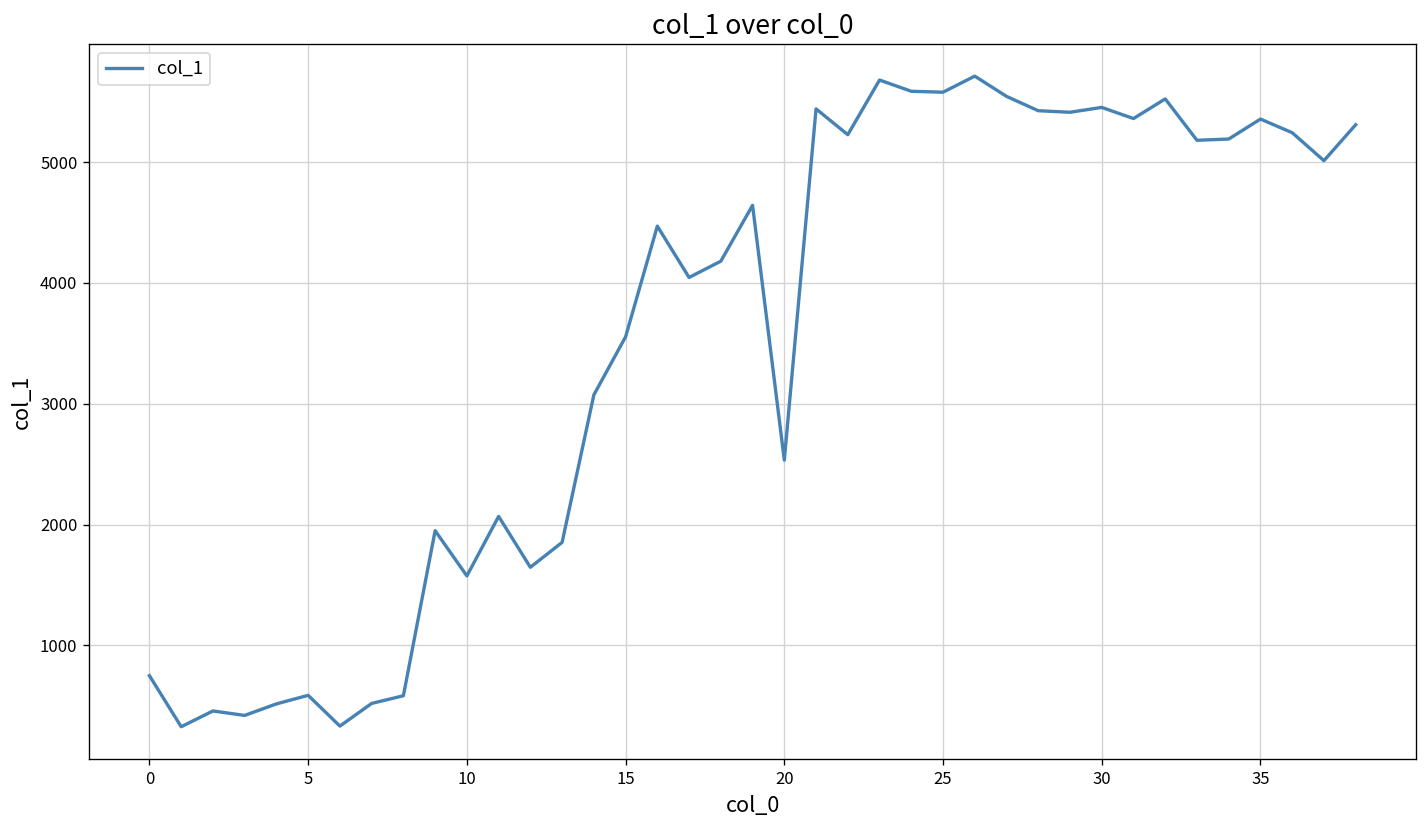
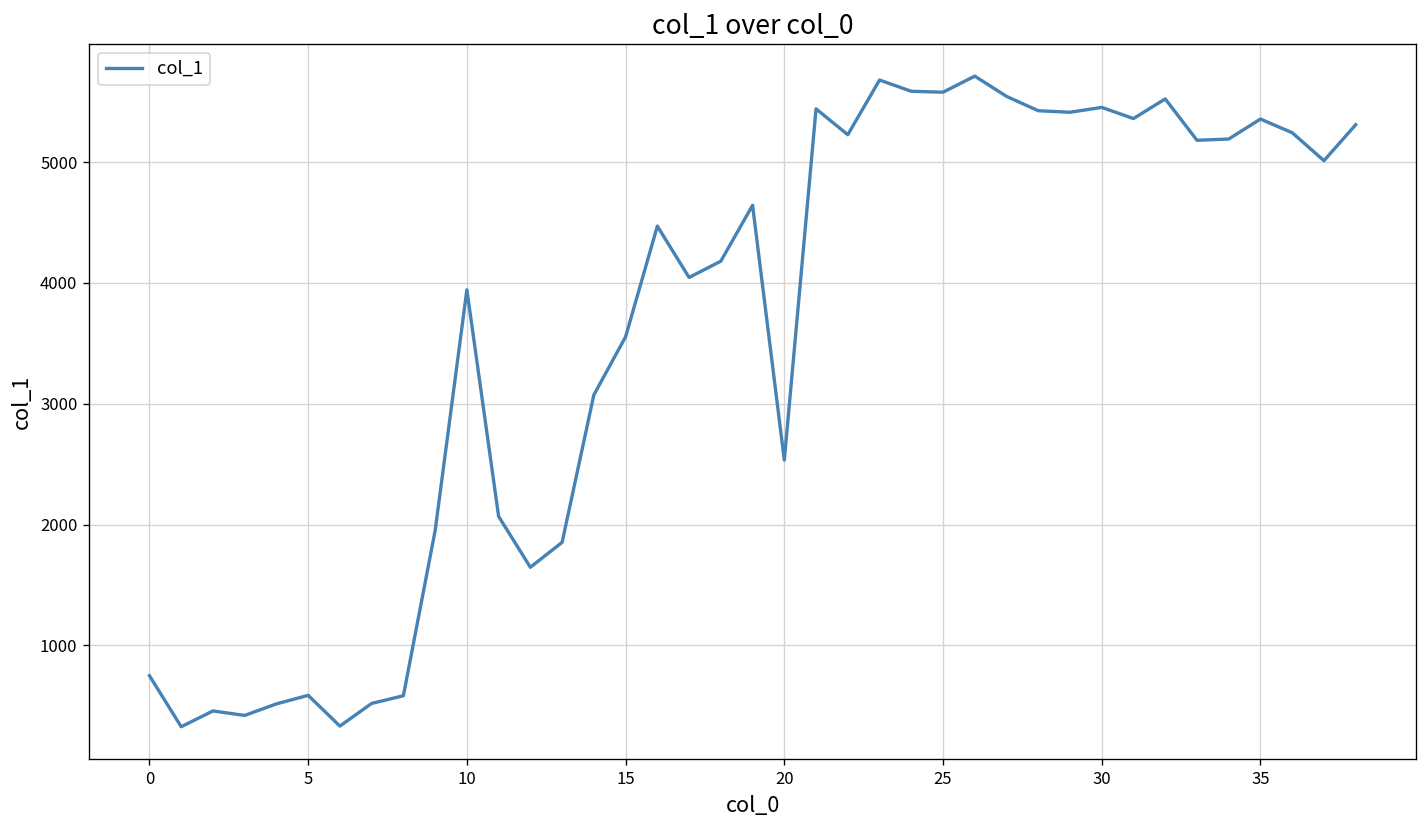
10: 1570 -> 3940
